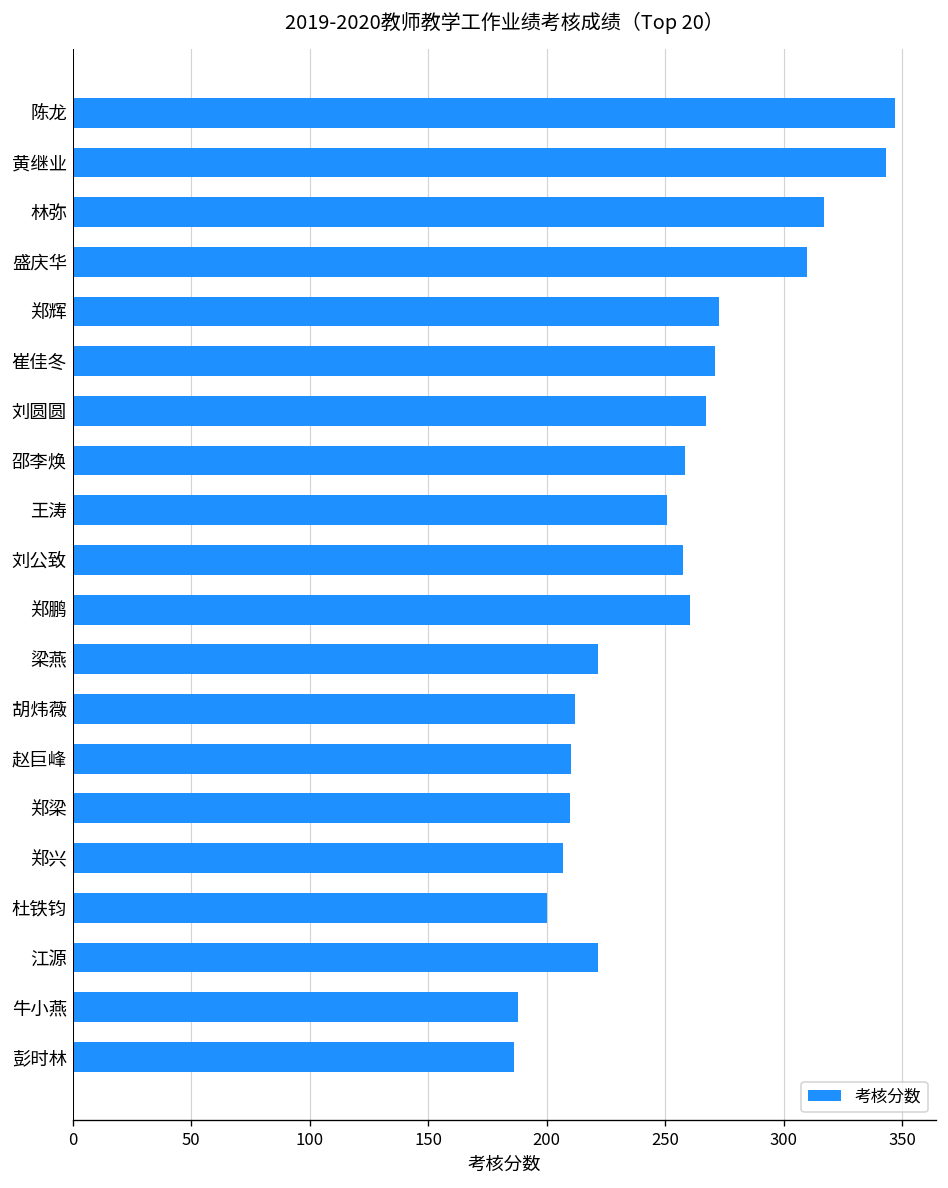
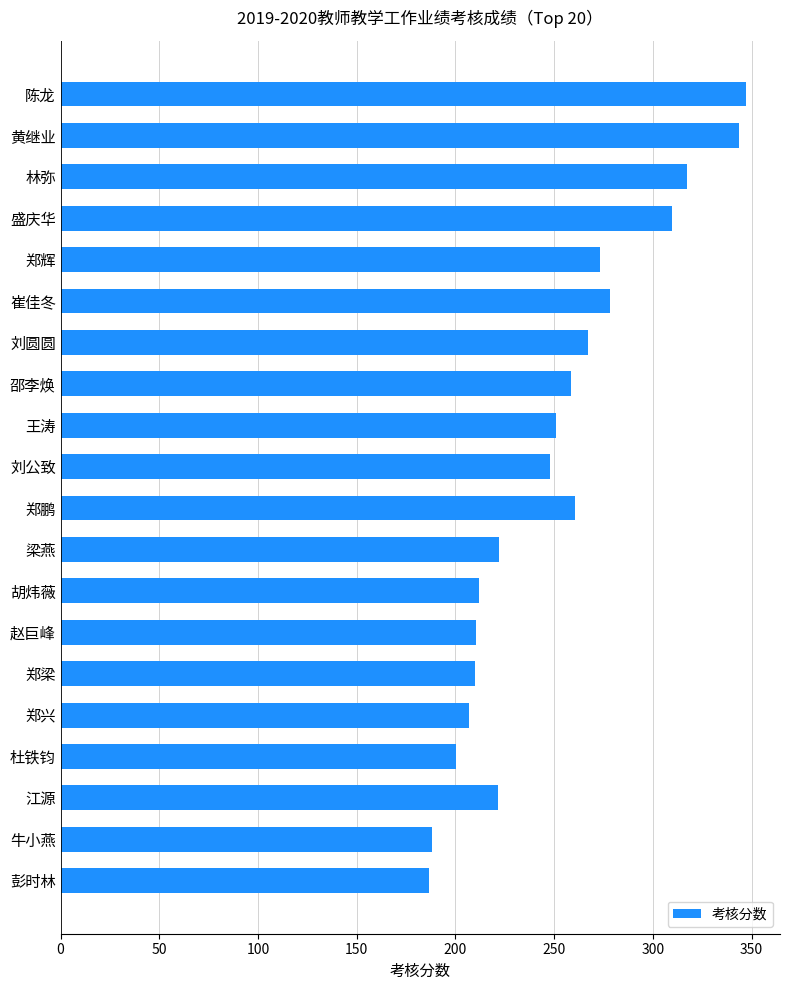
崔佳冬: 271 -> 278
刘公致: 257 -> 248
